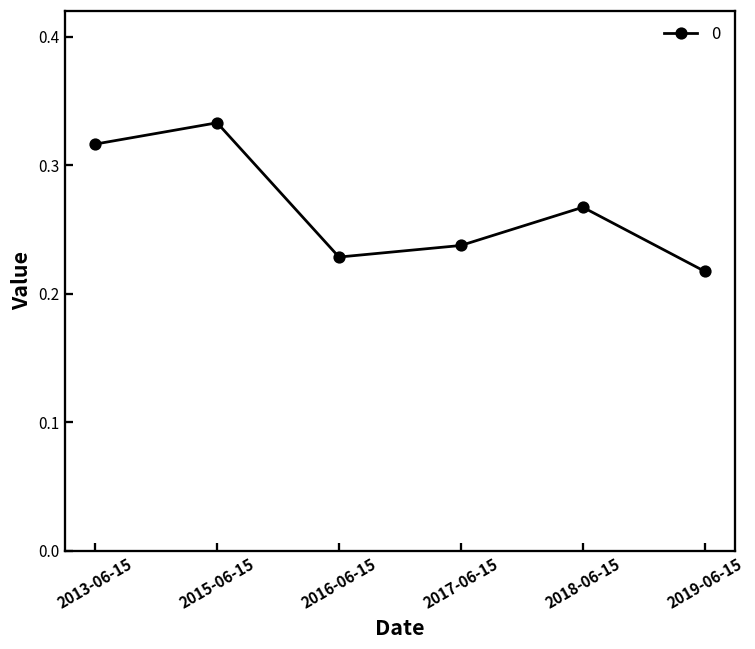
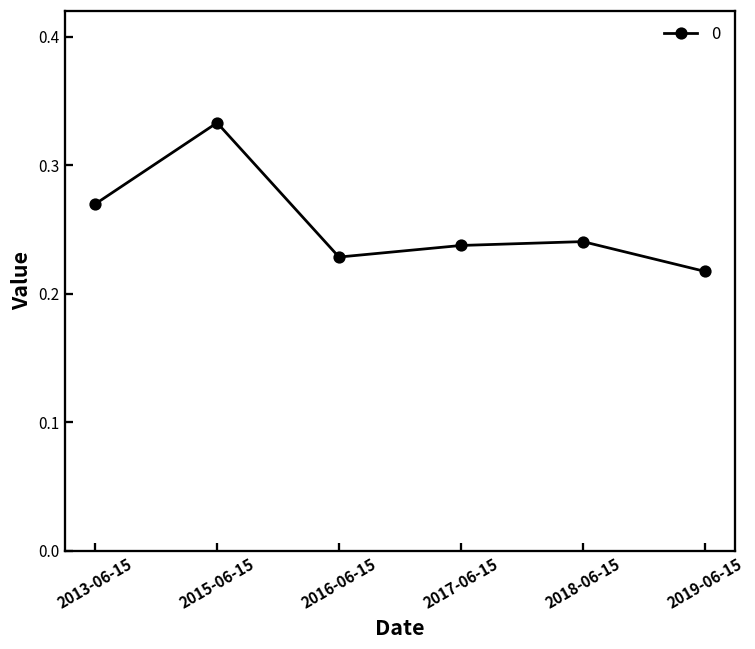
2013-06-15: 0.316 -> 0.270
2018-06-15: 0.267 -> 0.241
